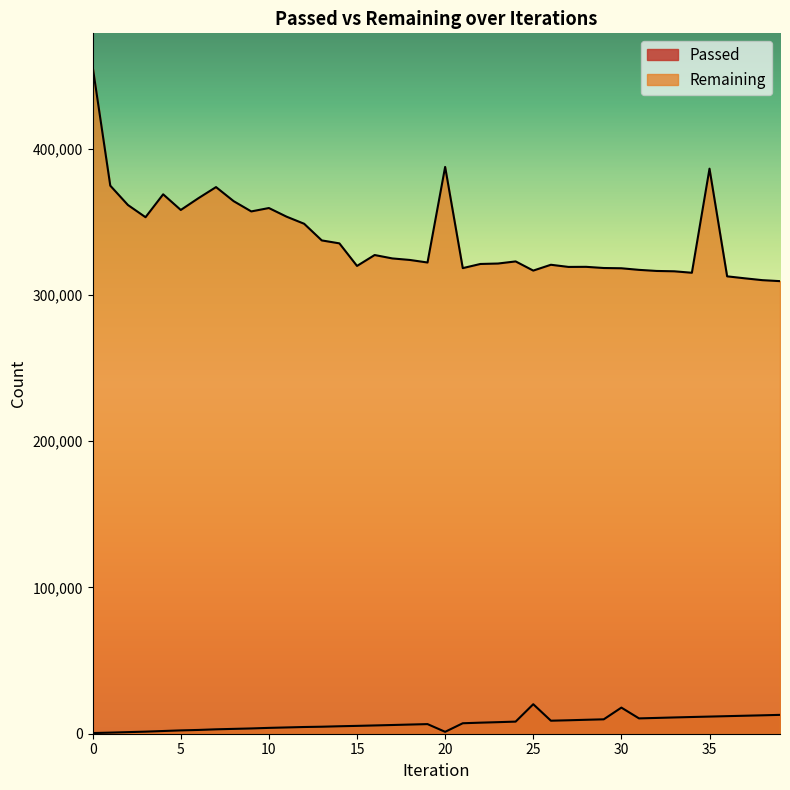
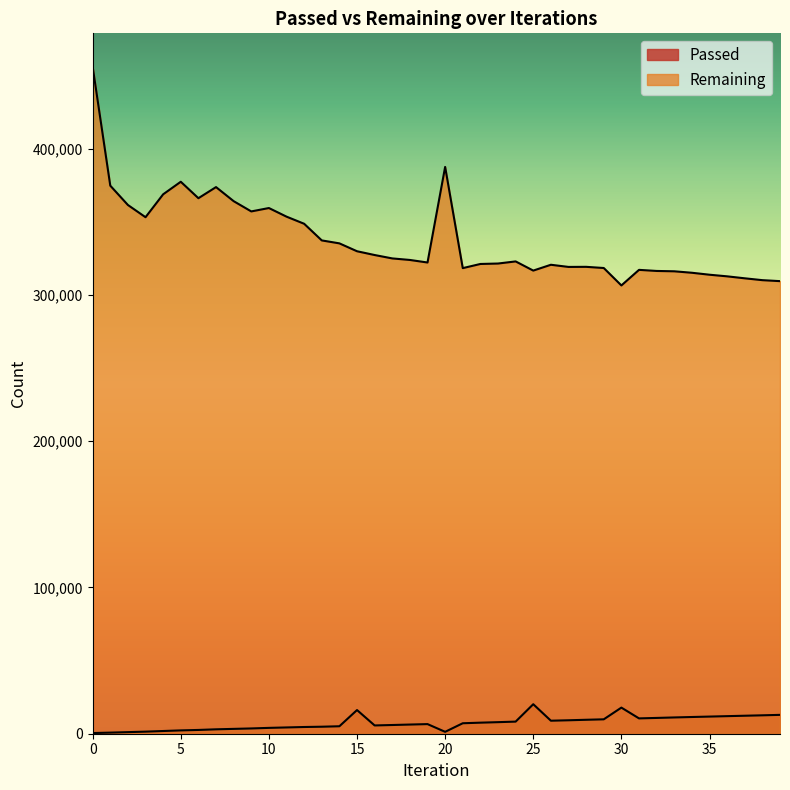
Remaining, 5: 358,000 -> 377,000
Passed, 15: 5,000 -> 16,000
Remaining, 15: 320,000 -> 330,000
Remaining, 30: 318,000 -> 306,000
Remaining, 35: 386,000 -> 314,000
